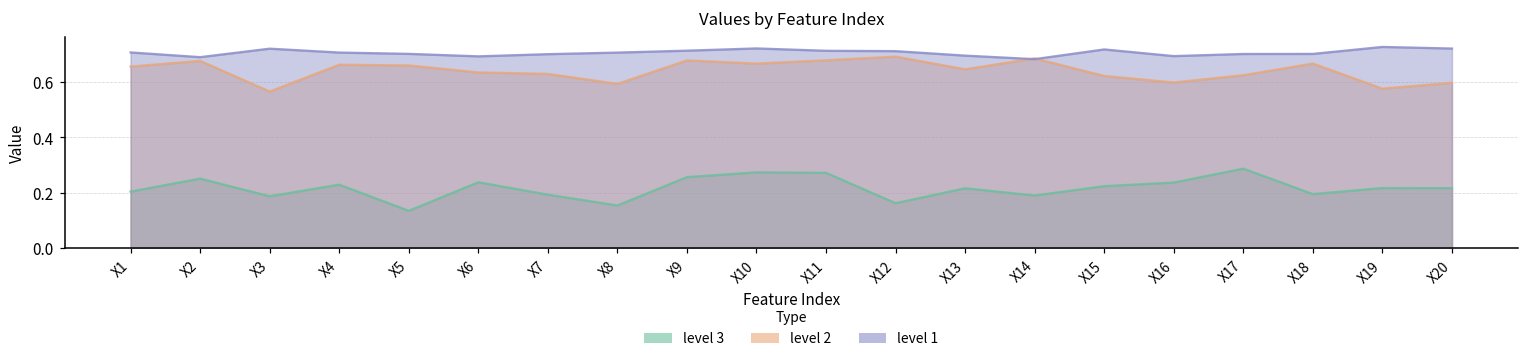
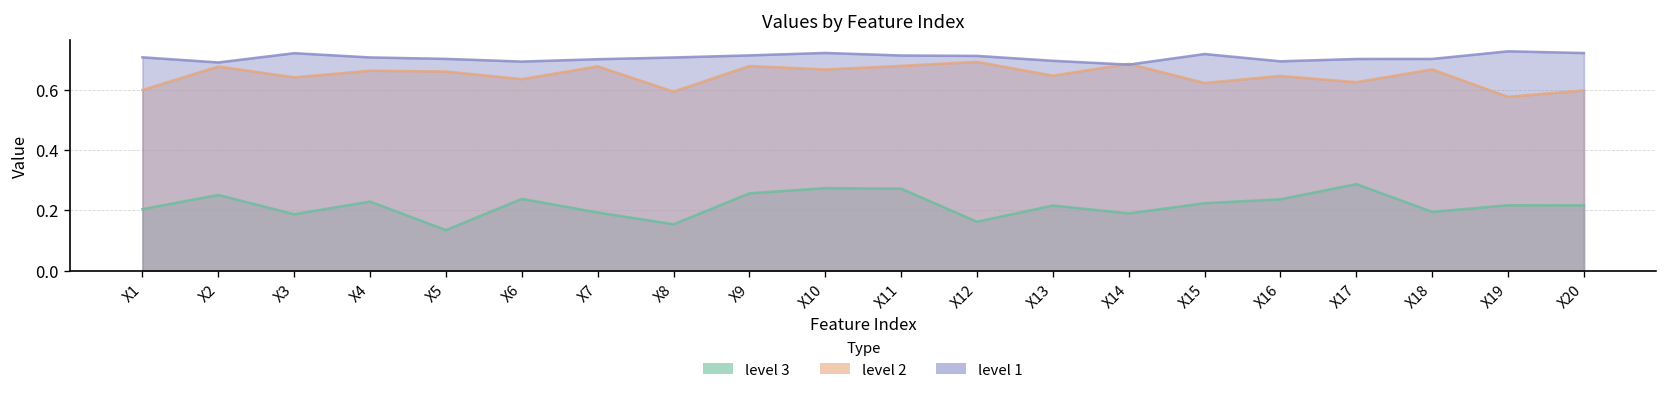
level 2, X1: 0.66 -> 0.60
level 2, X3: 0.57 -> 0.64
level 2, X7: 0.63 -> 0.68
level 2, X16: 0.60 -> 0.65
